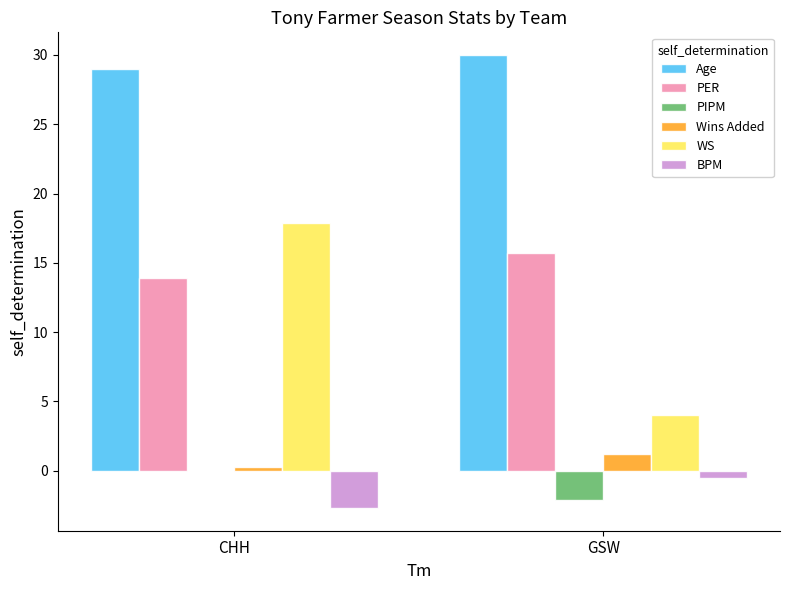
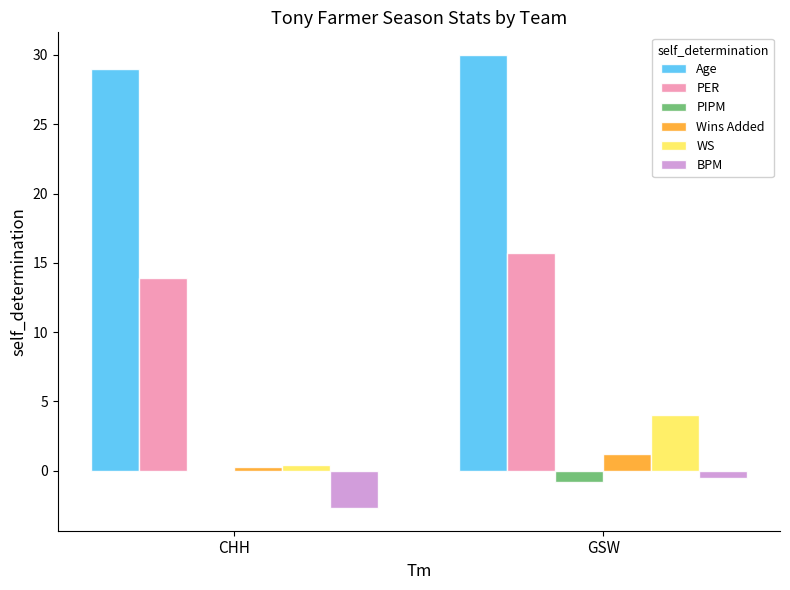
WS, CHH: 17.9 -> 0.4
PIPM, GSW: -2.1 -> -0.8
